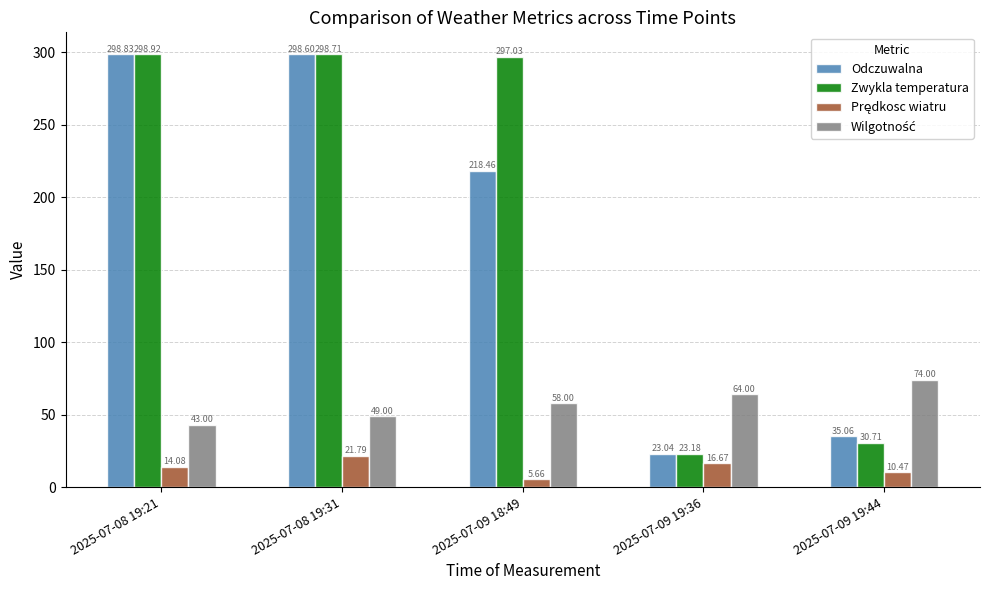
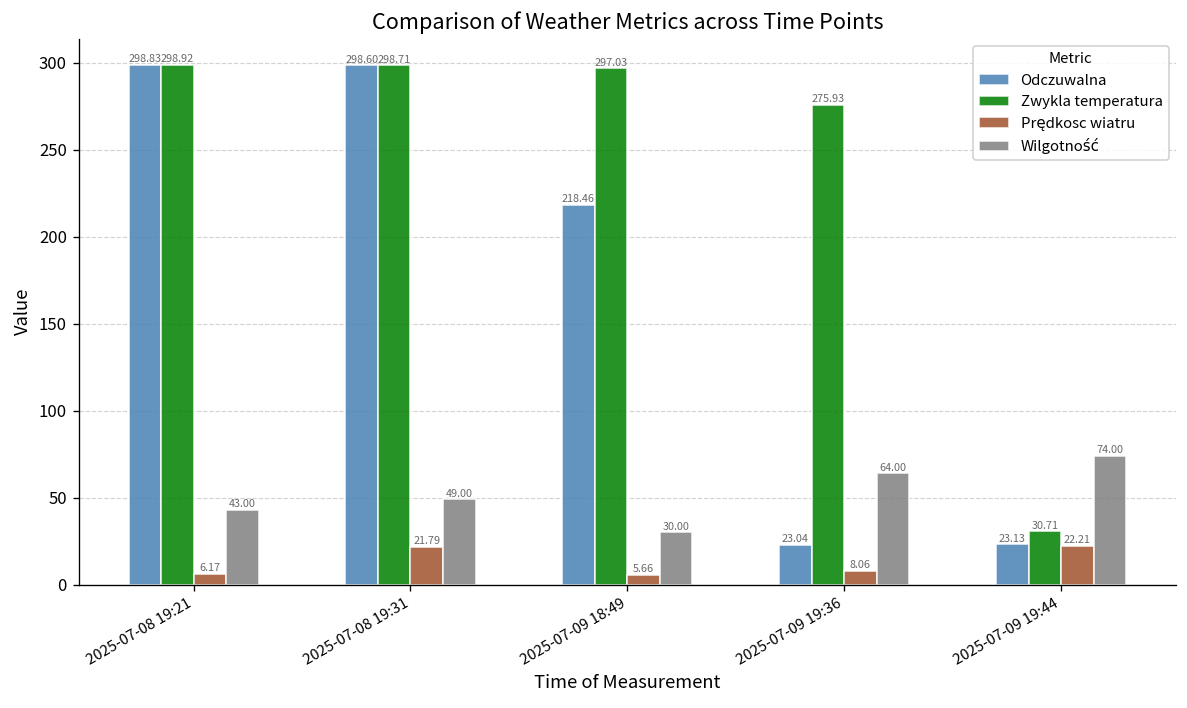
Prędkosc wiatru, 2025-07-08 19:21: 14.08 -> 6.17
Wilgotność, 2025-07-09 18:49: 58.00 -> 30.00
Zwykla temperatura, 2025-07-09 19:36: 23.18 -> 275.93
Prędkosc wiatru, 2025-07-09 19:36: 16.67 -> 8.06
Odczuwalna, 2025-07-09 19:44: 35.06 -> 23.13
Prędkosc wiatru, 2025-07-09 19:44: 10.47 -> 22.21
